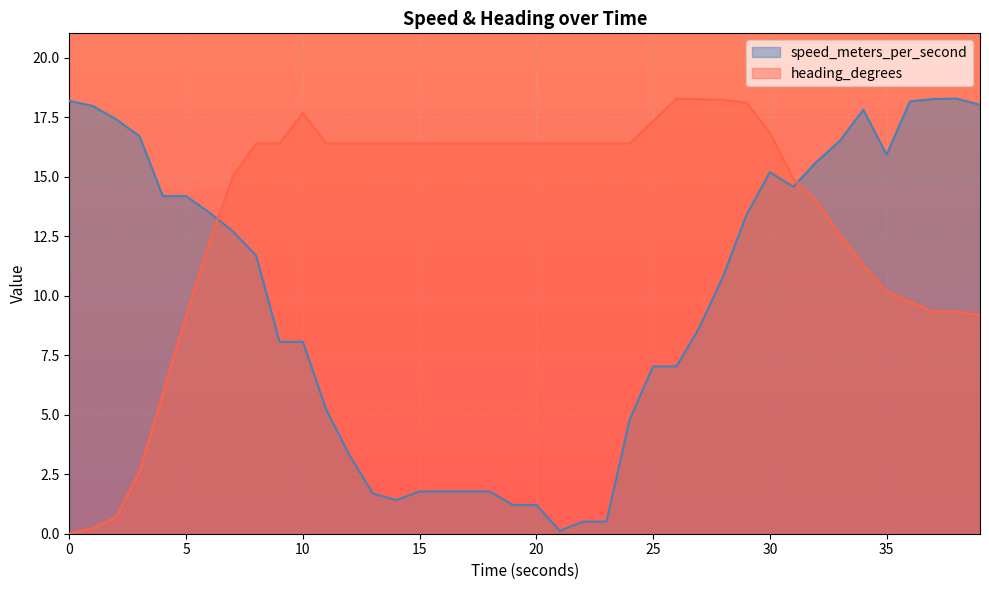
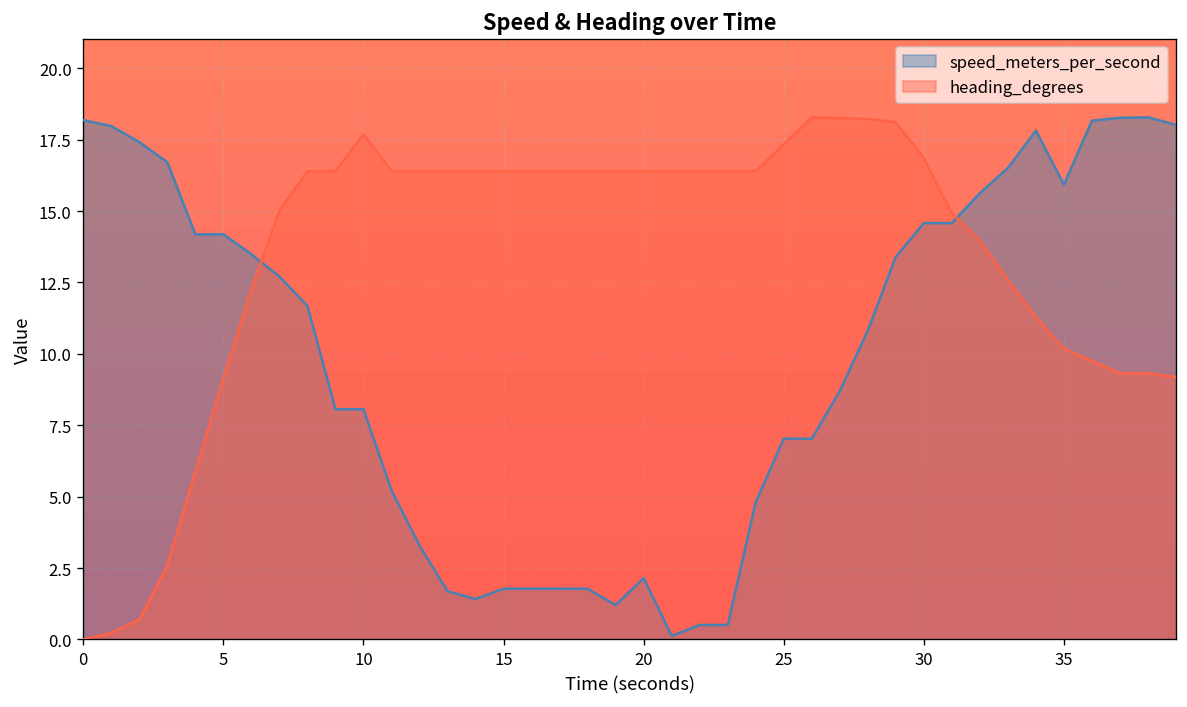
speed_meters_per_second, 20: 1.2 -> 2.1
speed_meters_per_second, 30: 15.2 -> 14.6
